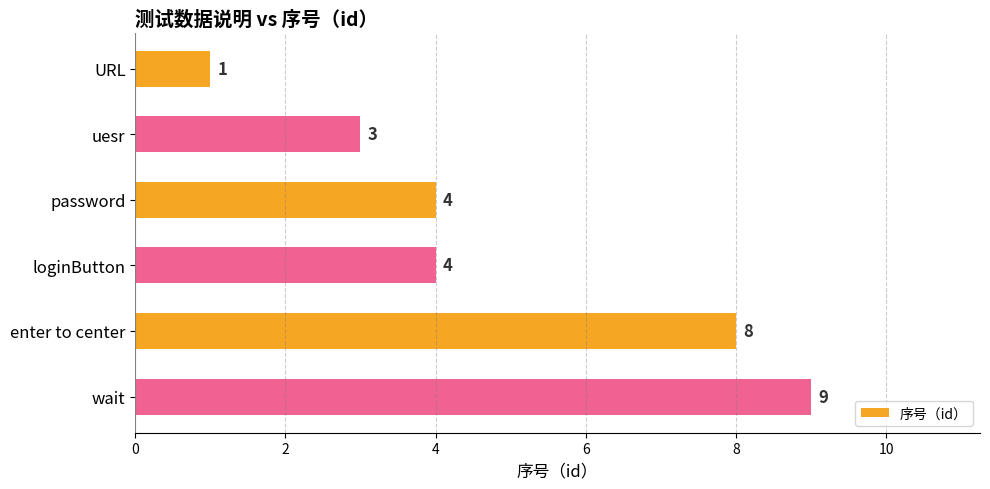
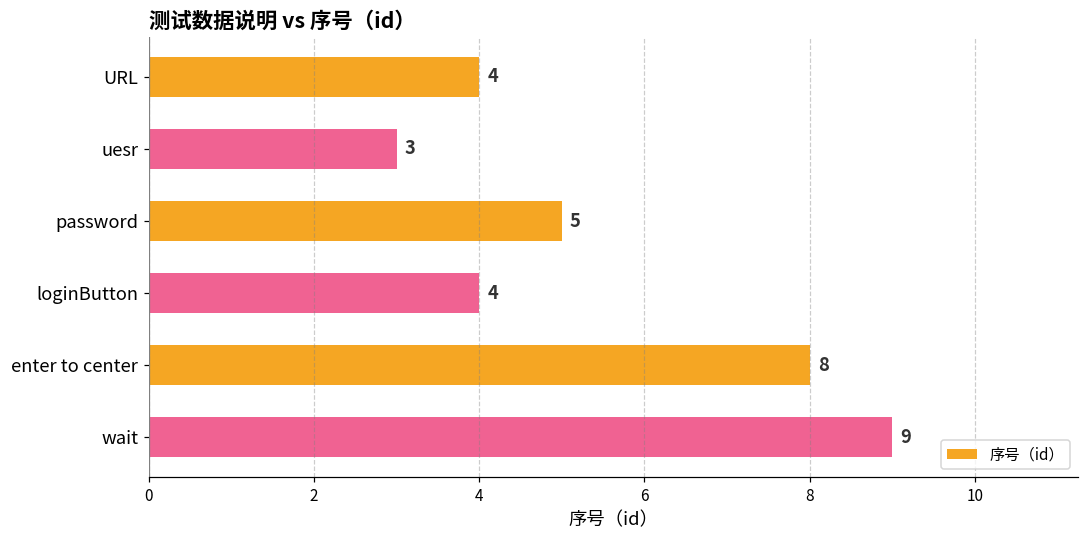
URL: 1 -> 4
password: 4 -> 5
